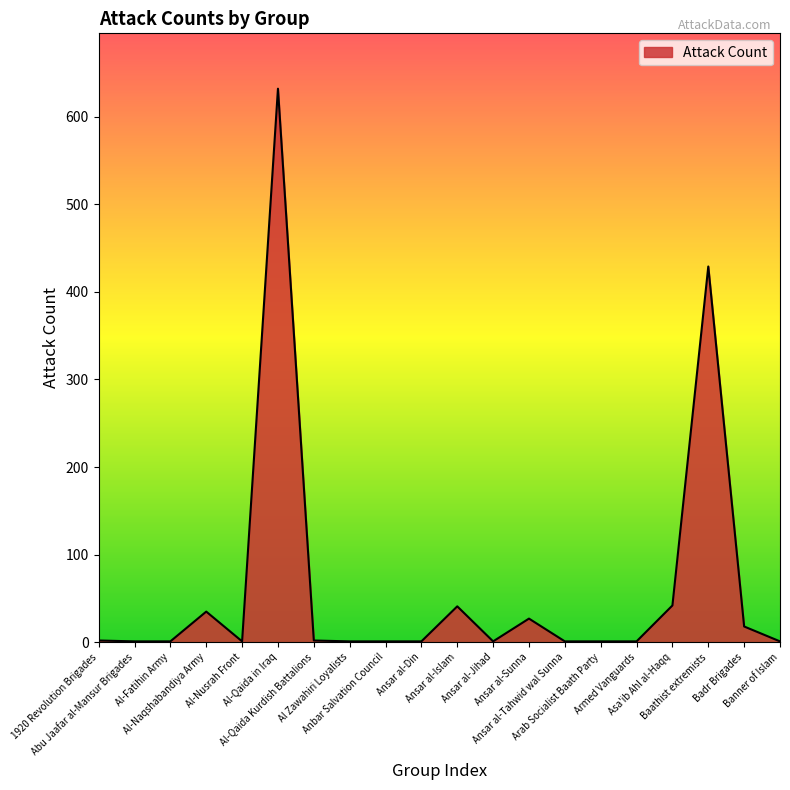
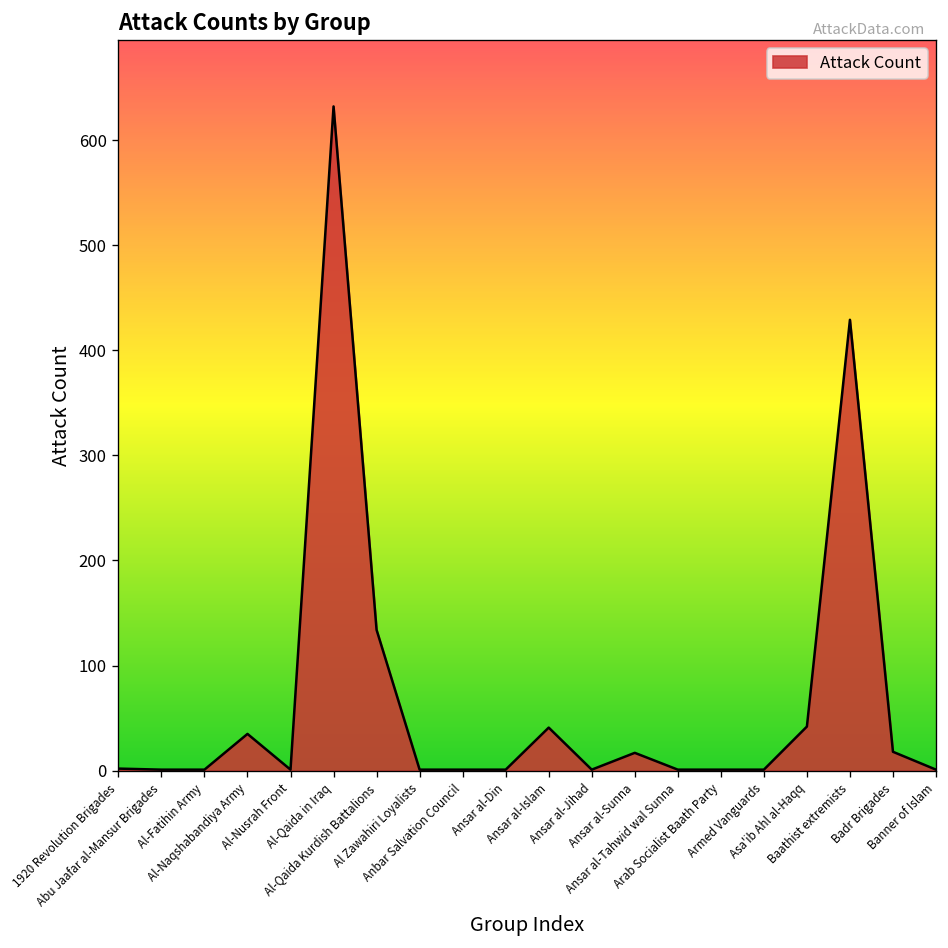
Al-Qaida Kurdish Battalions: 0 -> 130
Ansar al-Sunna: 30 -> 20
